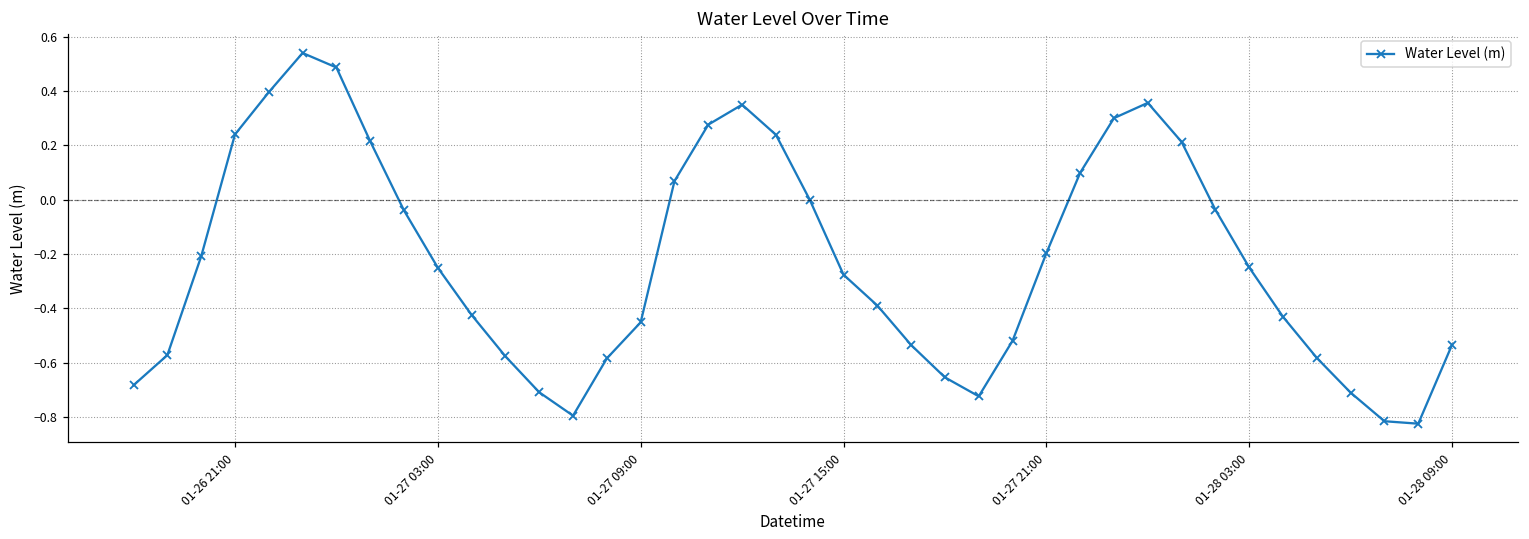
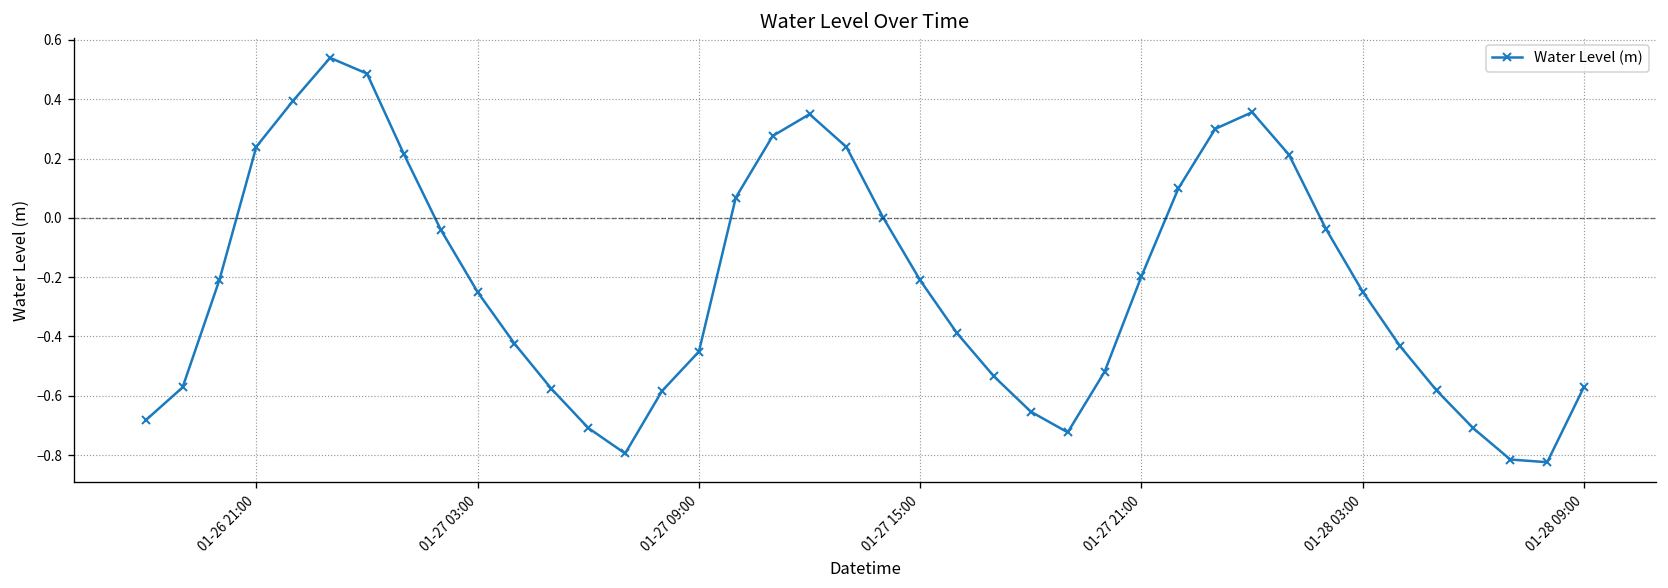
01-27 15:00: -0.28 -> -0.21
01-28 09:00: -0.53 -> -0.57
